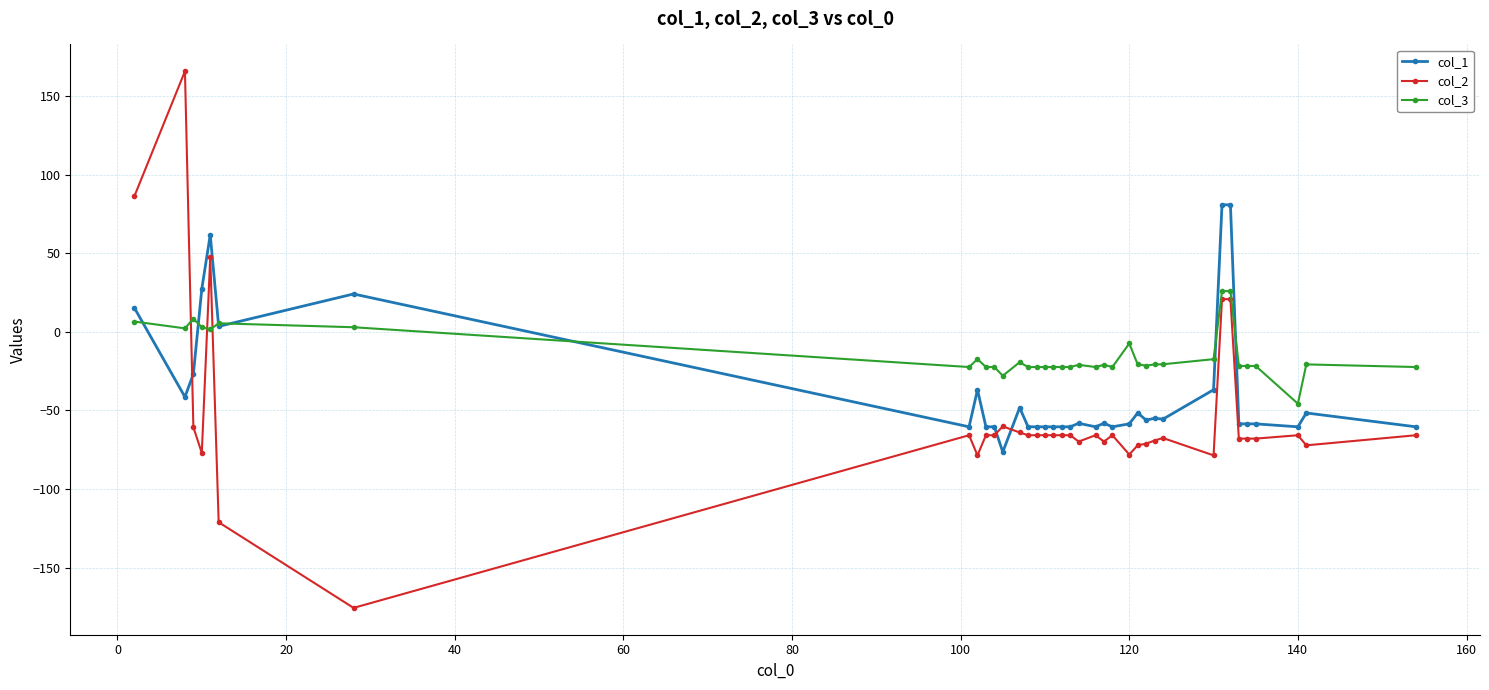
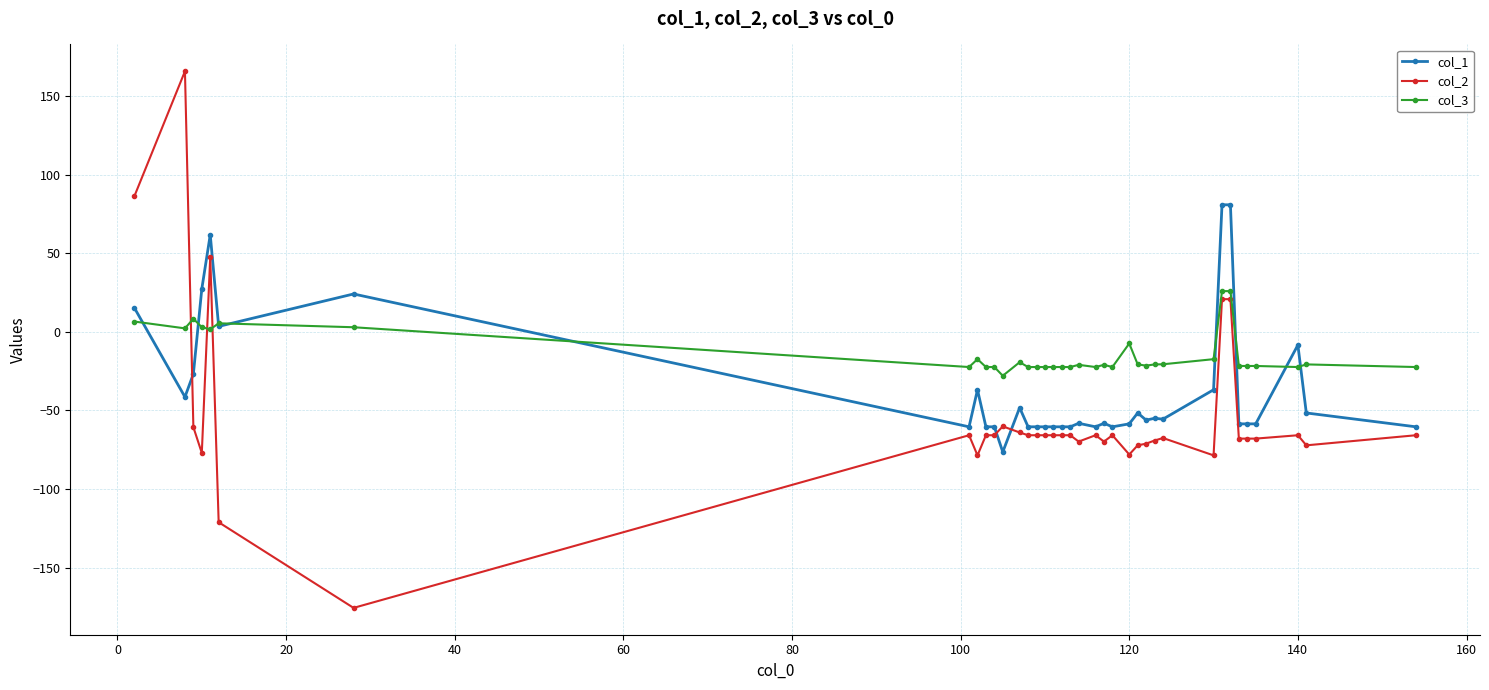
col_1, 140: -60 -> -8
col_3, 140: -46 -> -22
